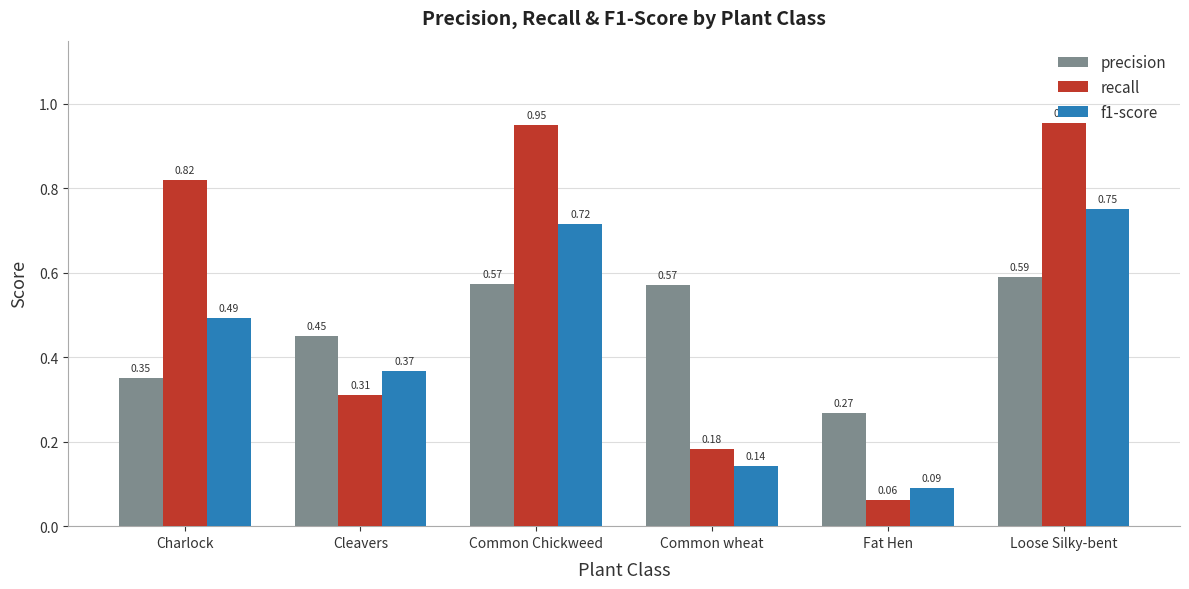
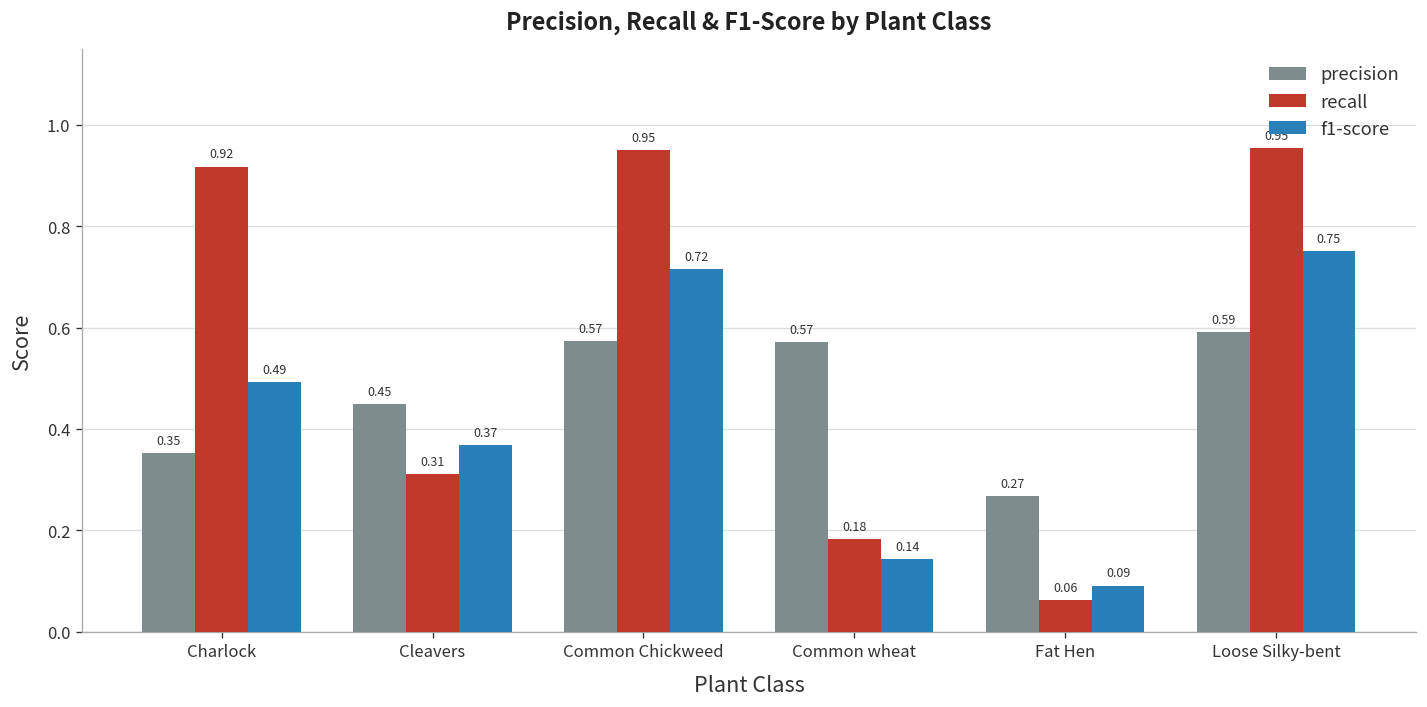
recall, Charlock: 0.82 -> 0.92
